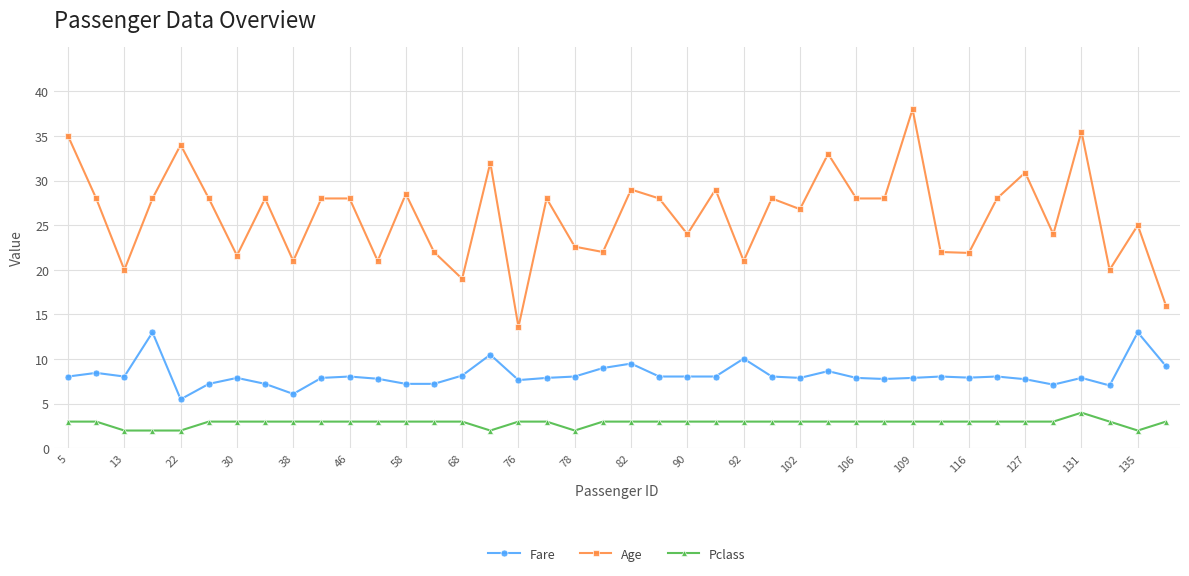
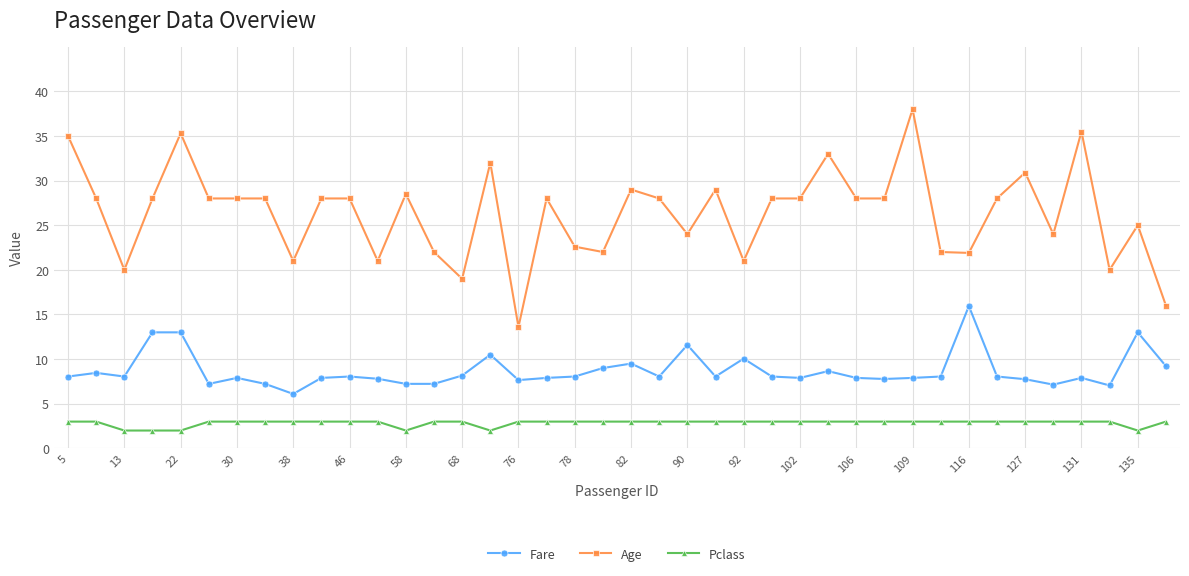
Fare, 22: 6 -> 13
Age, 22: 34 -> 35
Age, 30: 22 -> 28
Pclass, 58: 3 -> 2
Pclass, 78: 2 -> 3
Fare, 90: 8 -> 12
Age, 102: 27 -> 28
Fare, 116: 8 -> 16
Pclass, 131: 4 -> 3
